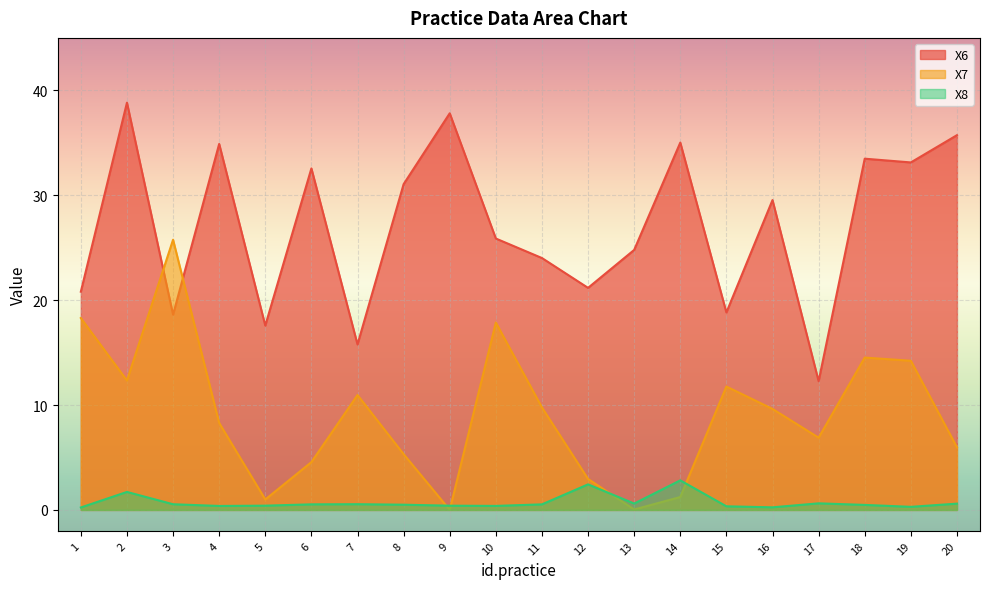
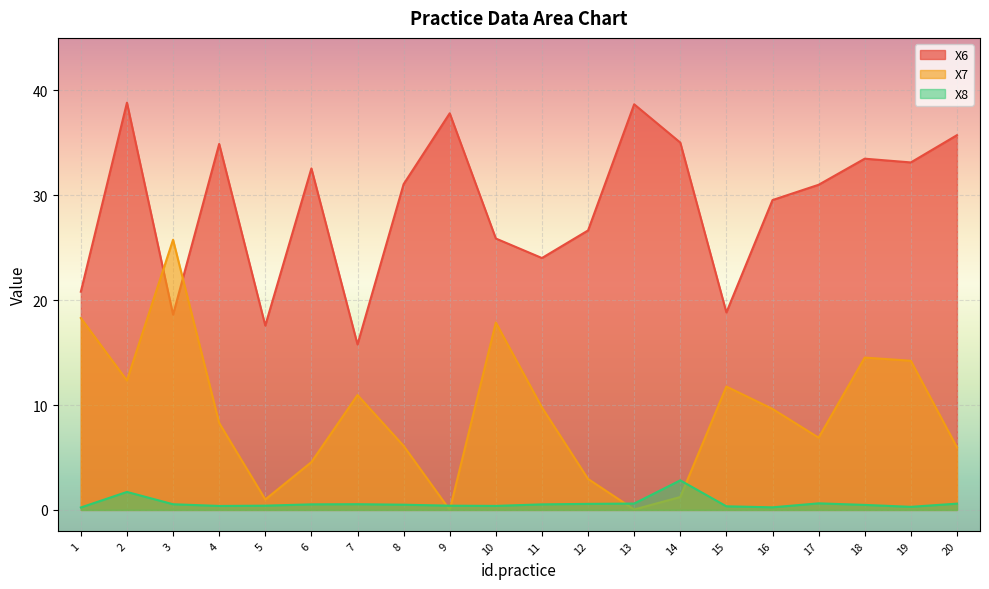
X7, 8: 5.3 -> 6.1
X6, 12: 21.2 -> 26.6
X8, 12: 2.4 -> 0.6
X6, 13: 24.8 -> 38.7
X6, 17: 12.3 -> 31.0
